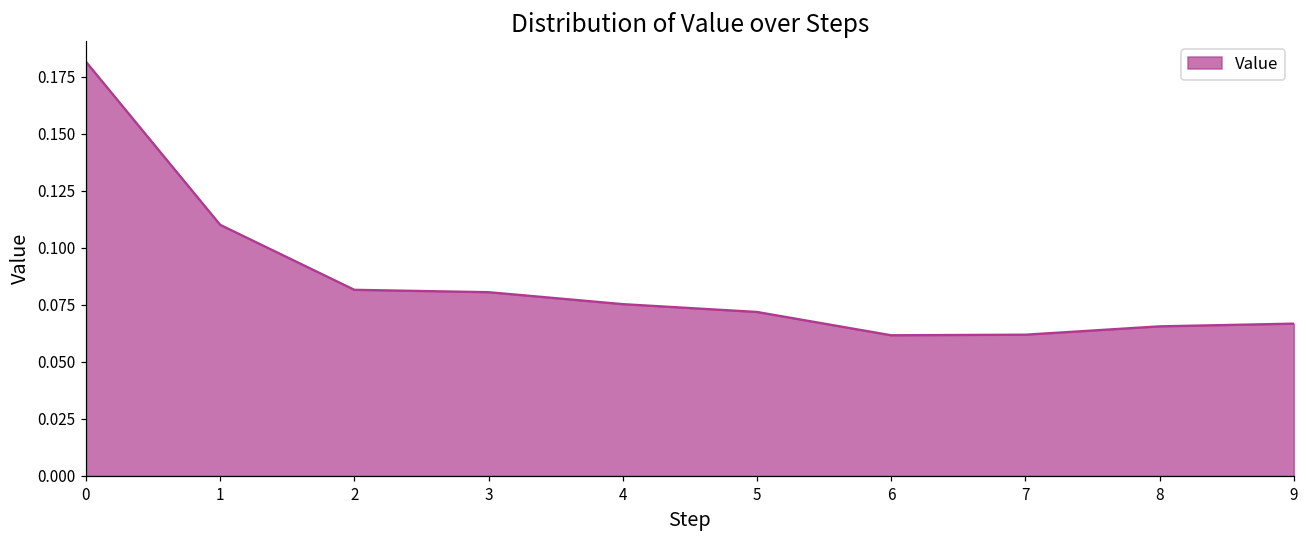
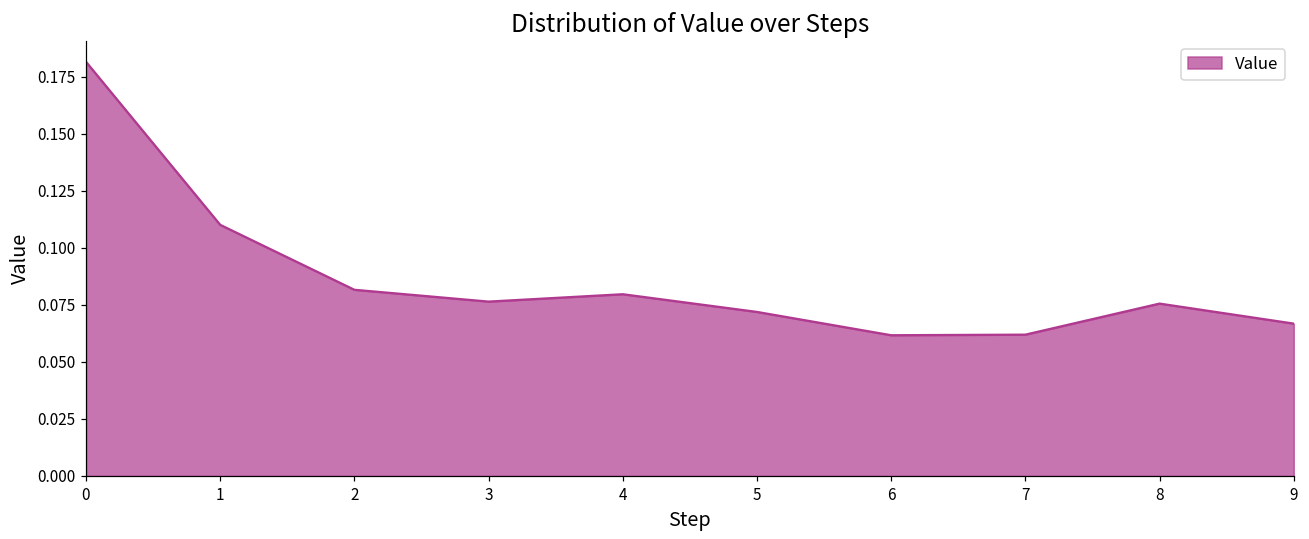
3: 0.081 -> 0.076
4: 0.075 -> 0.080
8: 0.066 -> 0.076
